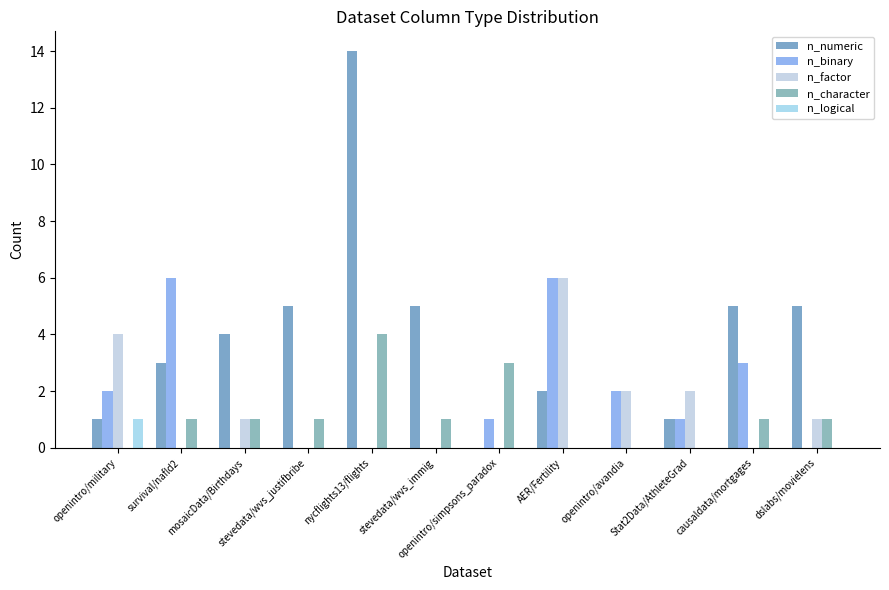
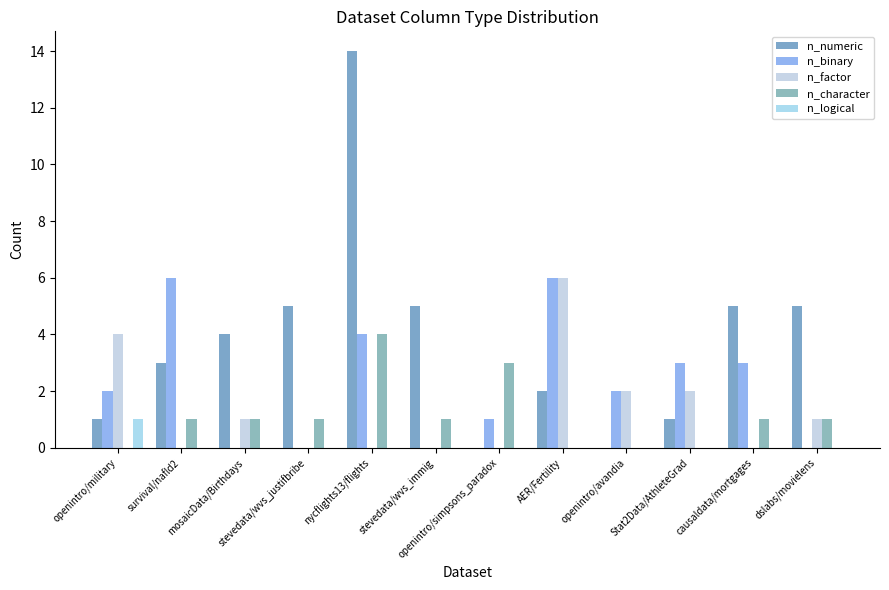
n_binary, nycflights13/flights: 0 -> 4
n_binary, Stat2Data/AthleteGrad: 1 -> 3
